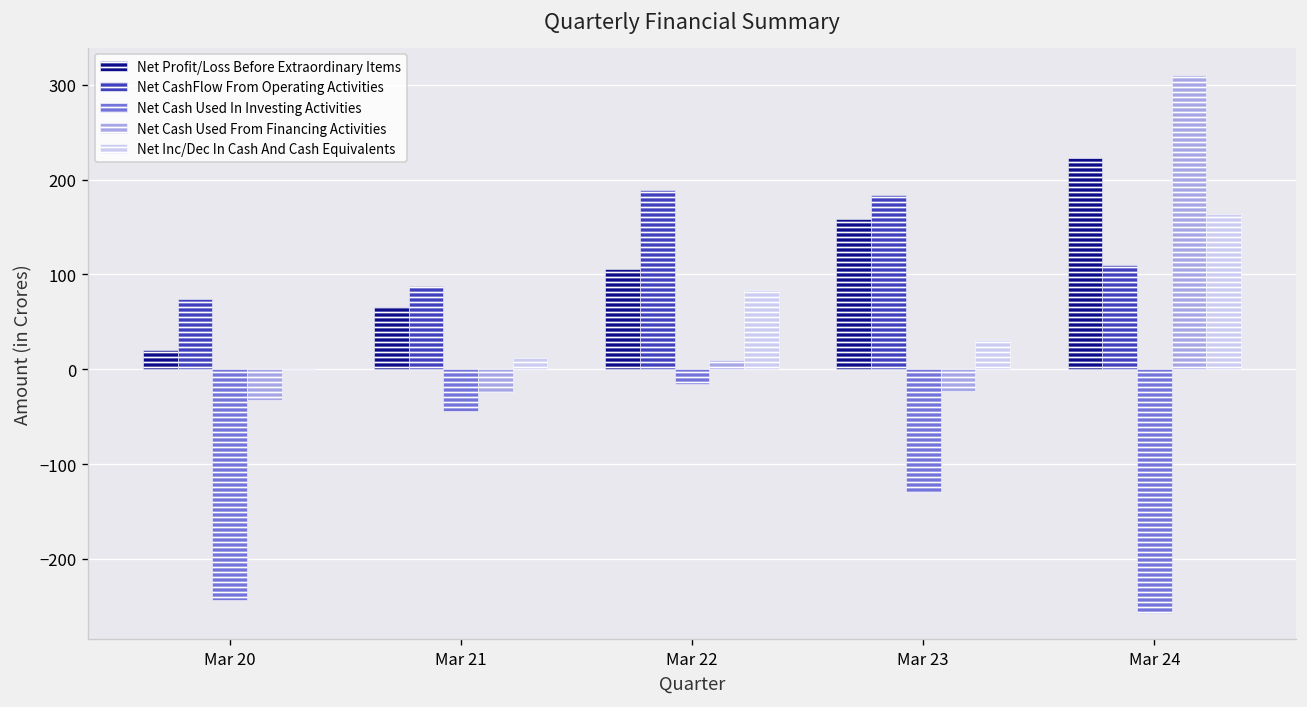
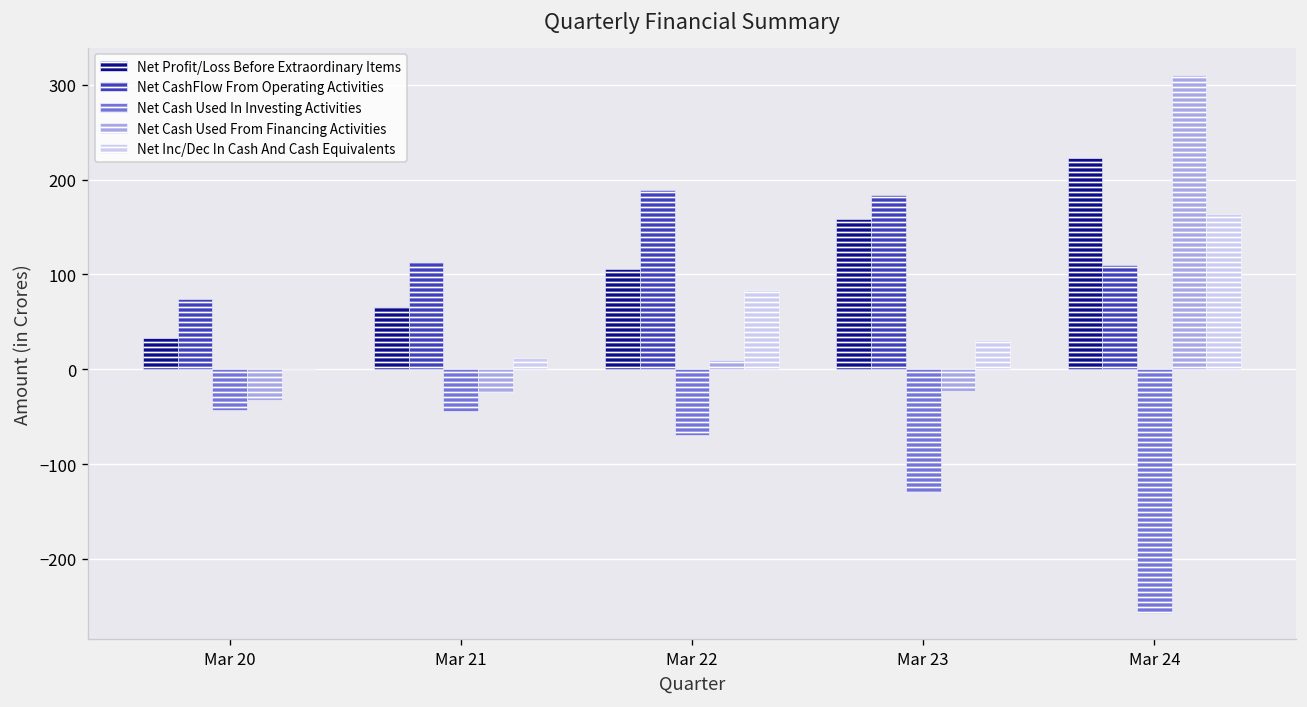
Net Profit/Loss Before Extraordinary Items, Mar 20: 20 -> 30
Net Cash Used In Investing Activities, Mar 20: -240 -> -40
Net CashFlow From Operating Activities, Mar 21: 90 -> 110
Net Cash Used In Investing Activities, Mar 22: -20 -> -70
